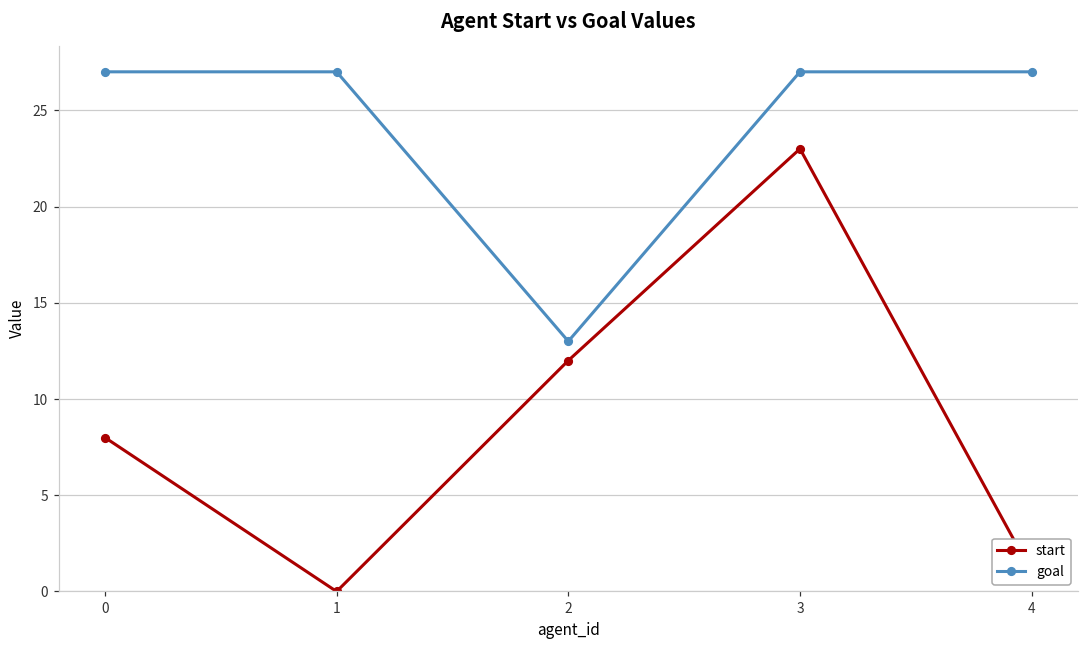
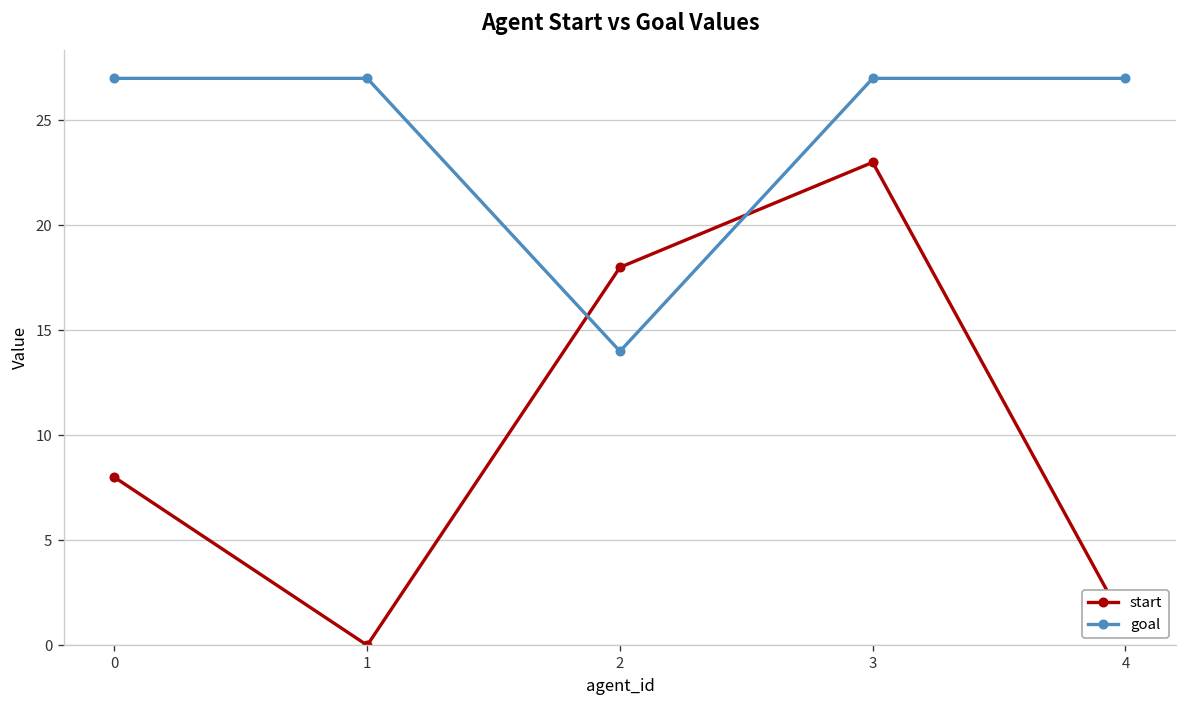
start, 2: 12 -> 18
goal, 2: 13 -> 14
